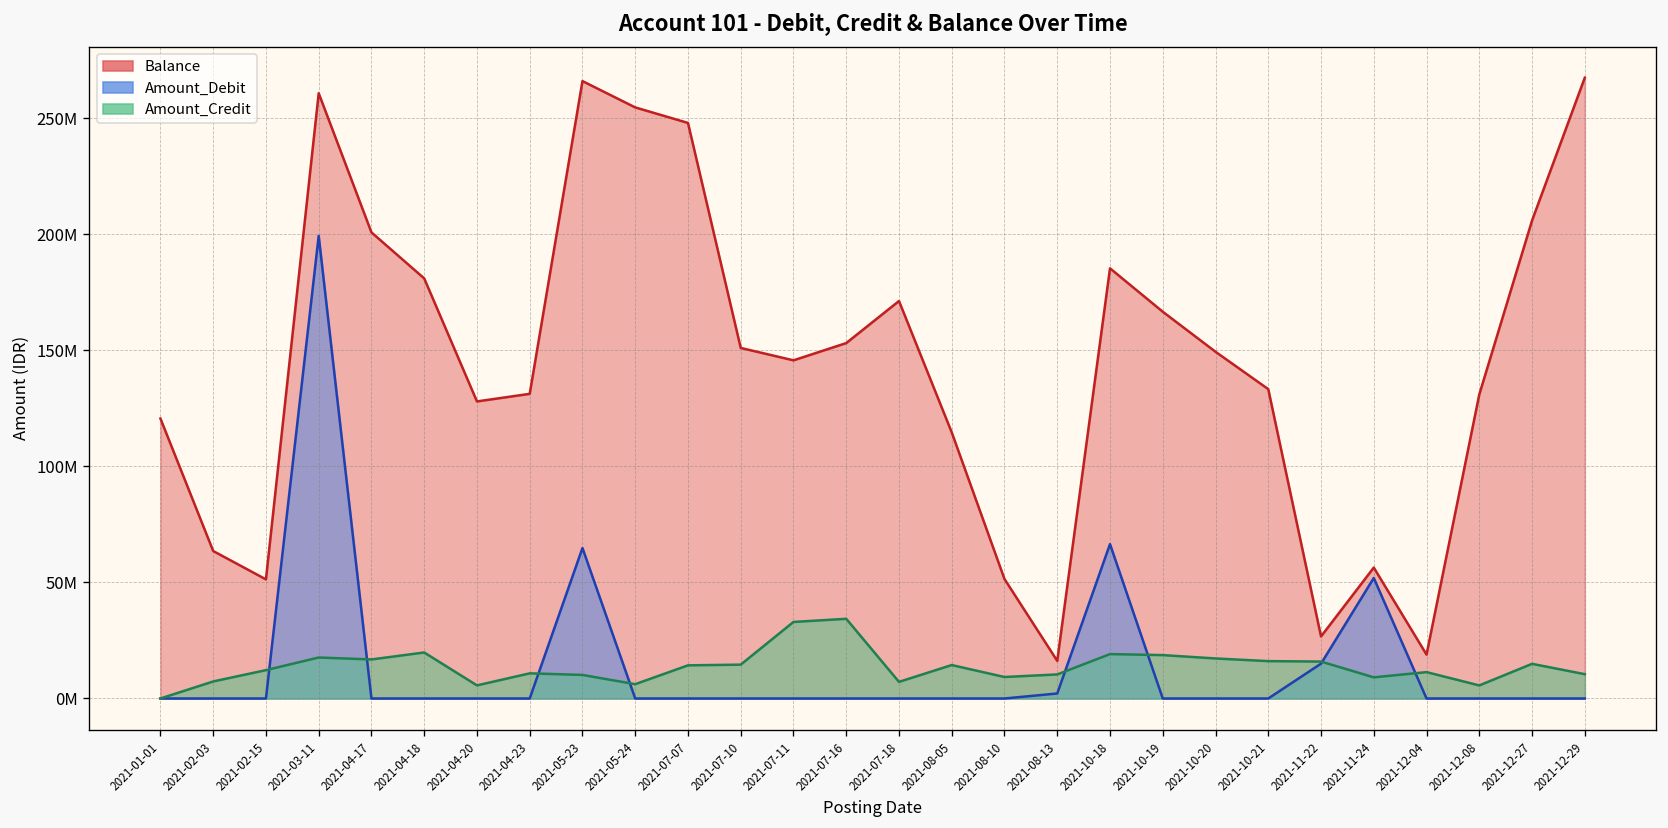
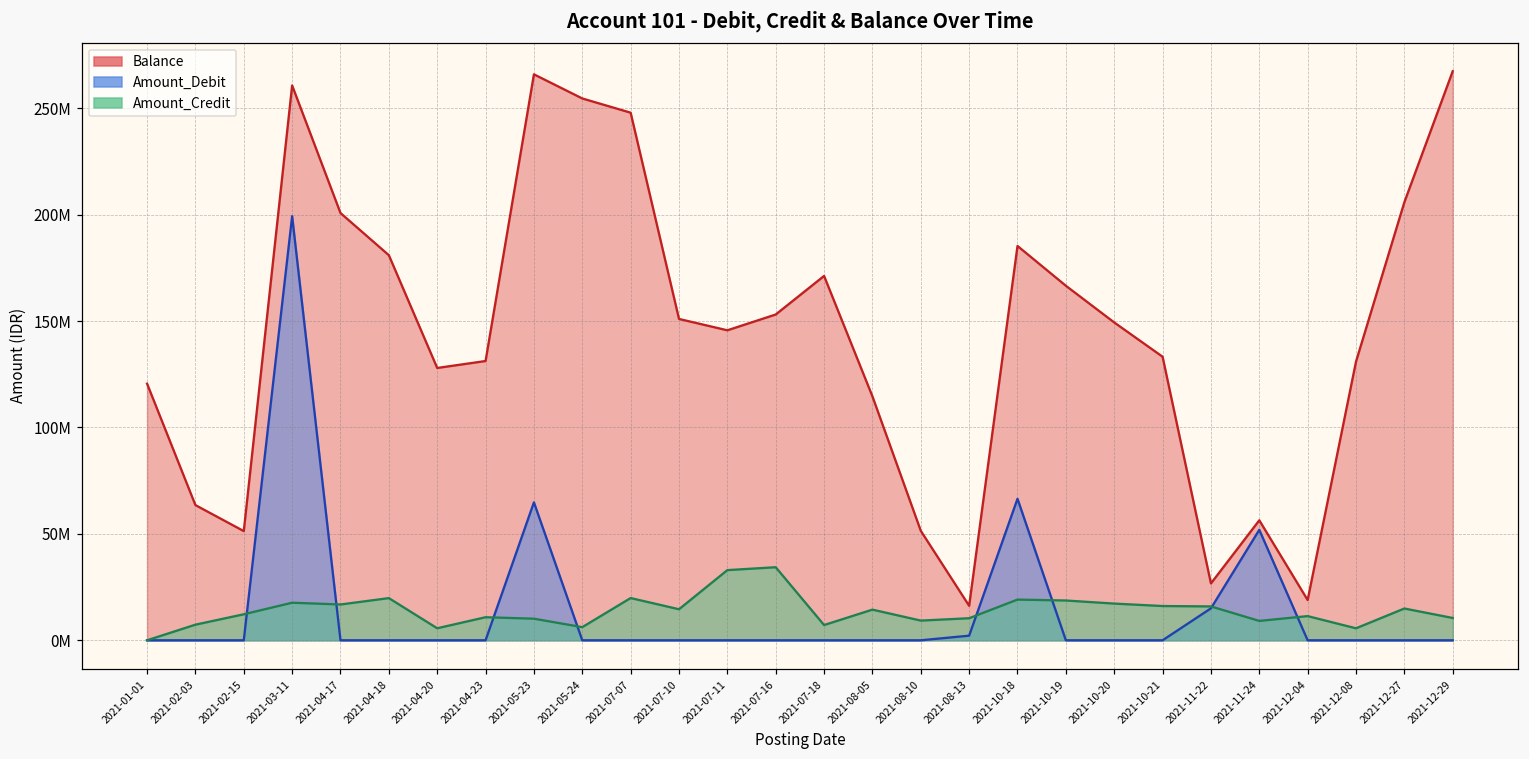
Amount_Credit, 2021-07-07: 14000000 -> 20000000
